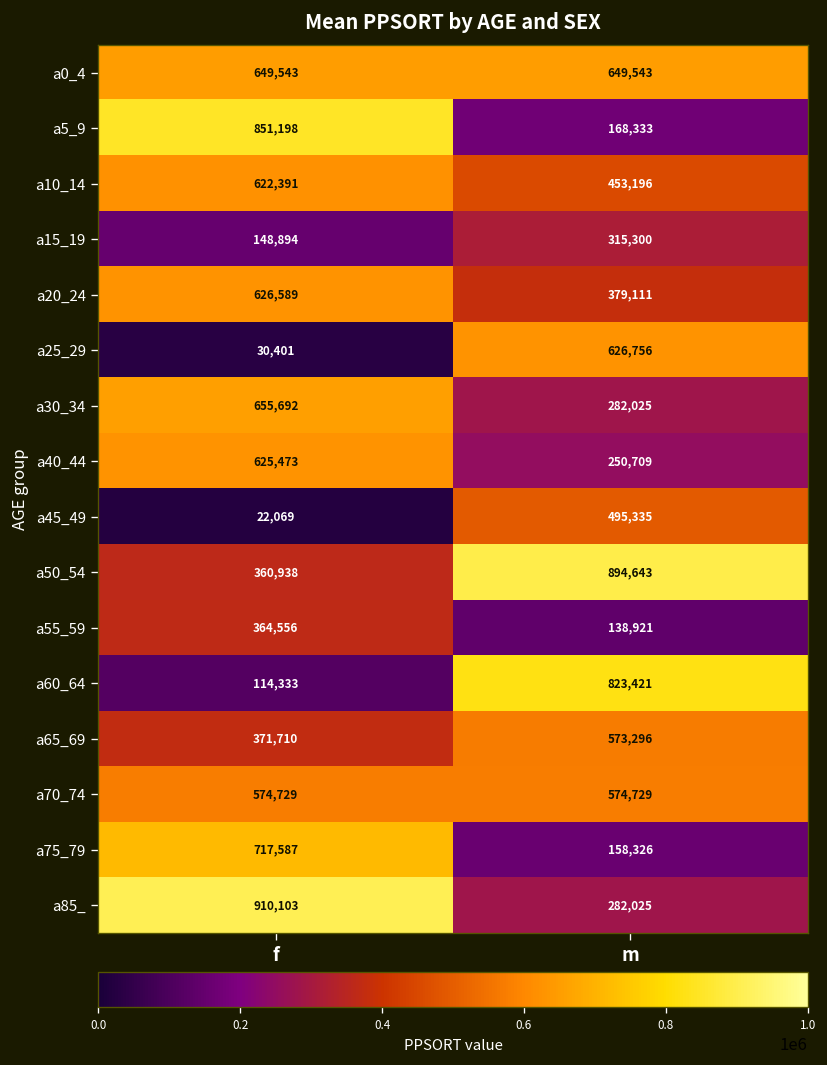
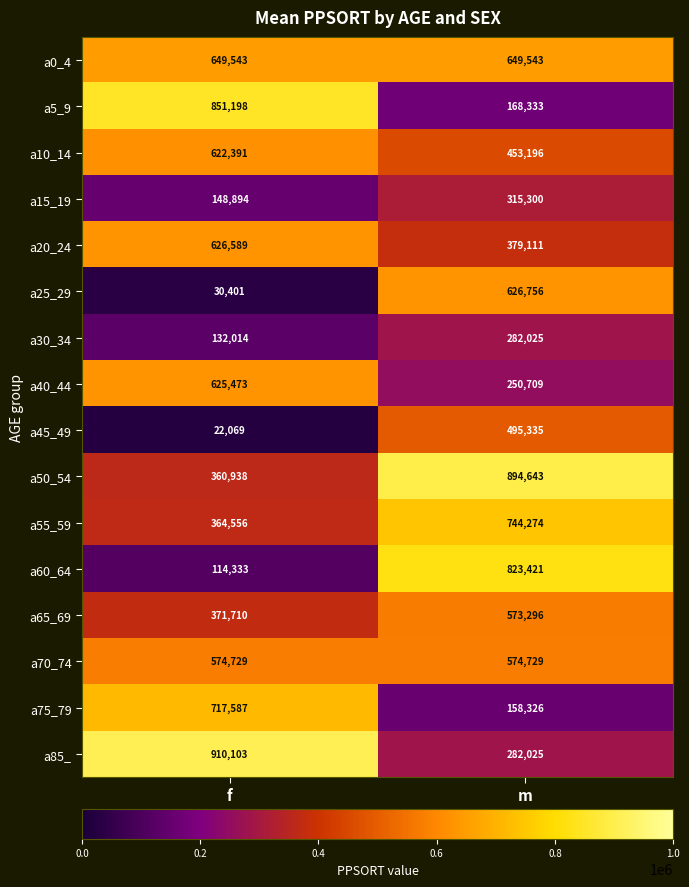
a30_34, f: 655,692 -> 132,014
a55_59, m: 138,921 -> 744,274
